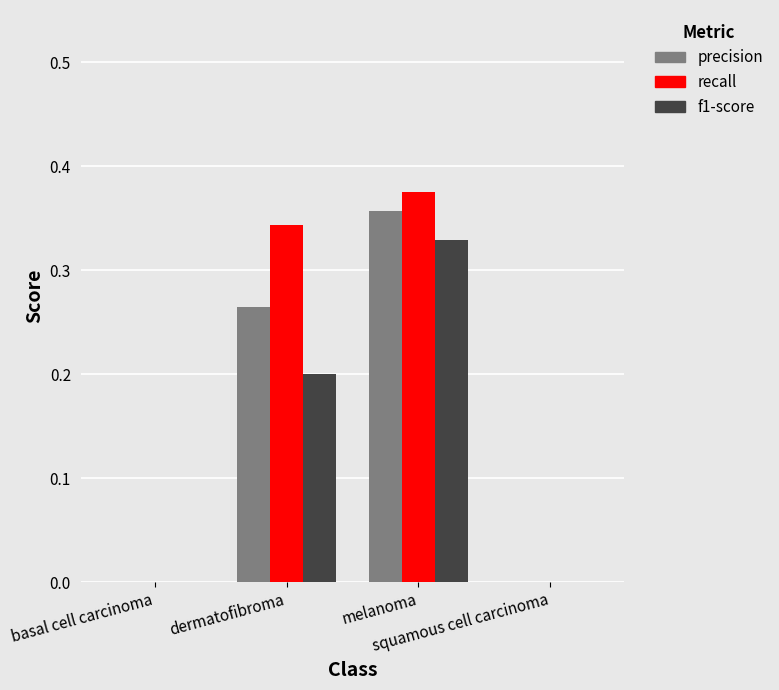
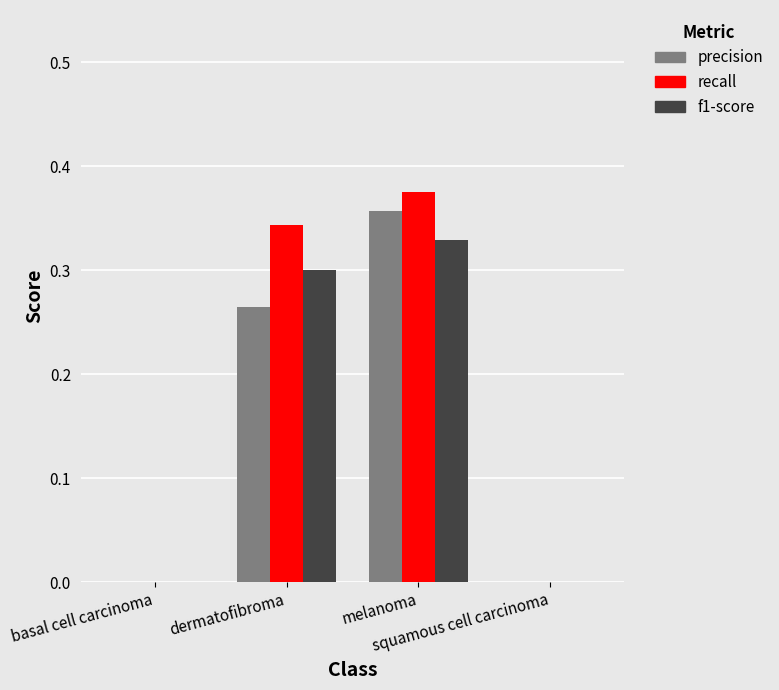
f1-score, dermatofibroma: 0.2 -> 0.3
